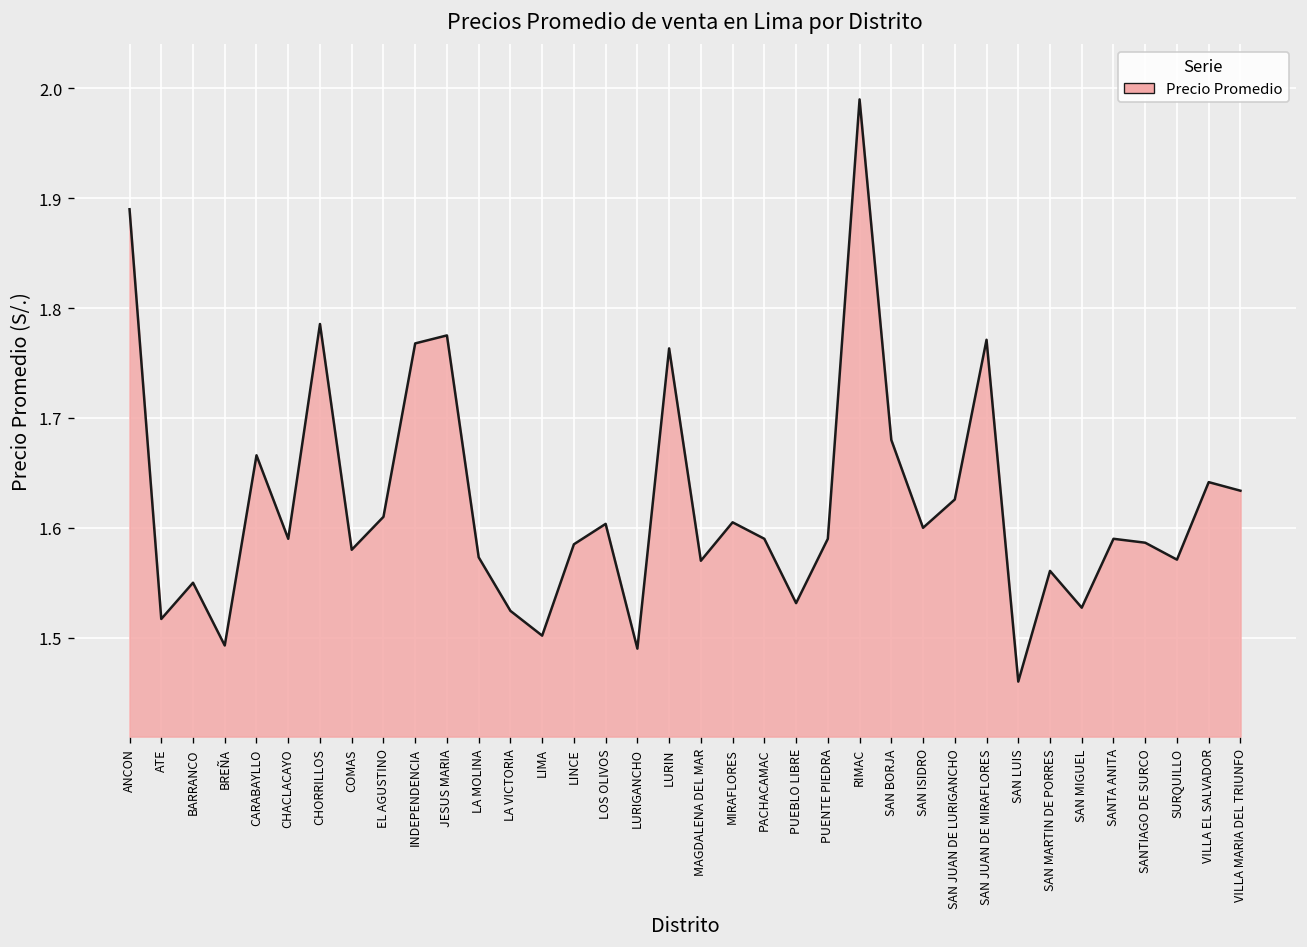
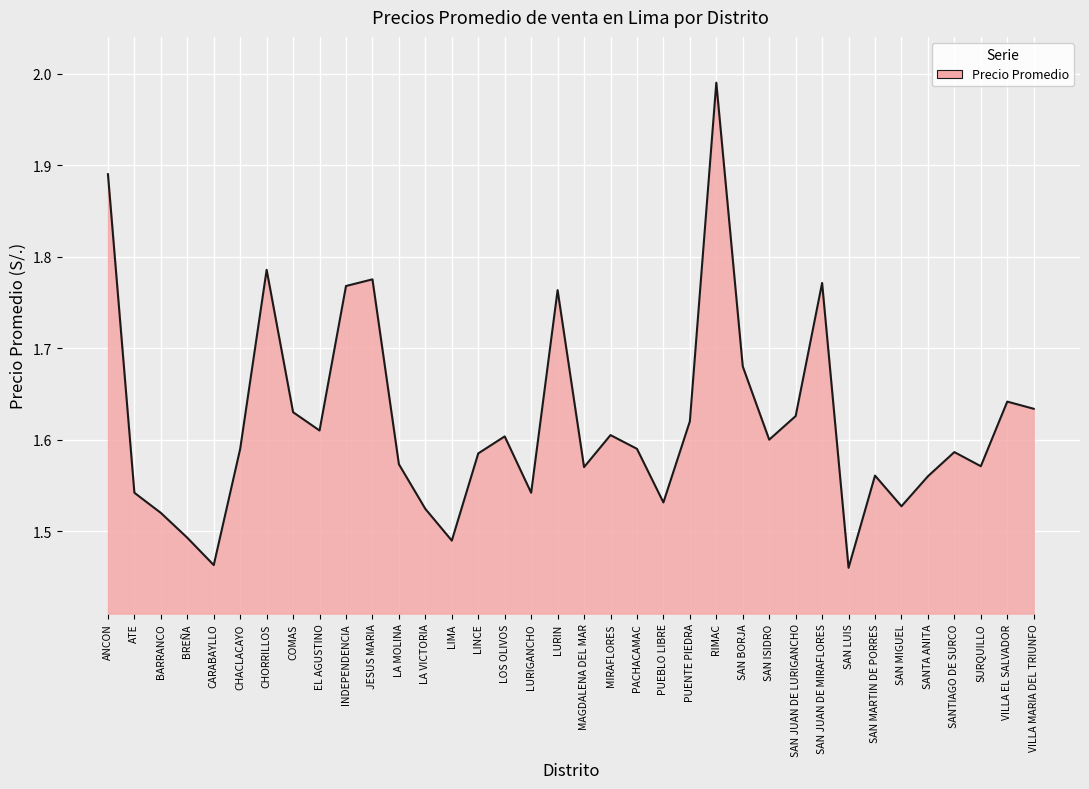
ATE: 1.52 -> 1.54
BARRANCO: 1.55 -> 1.52
CARABAYLLO: 1.67 -> 1.46
COMAS: 1.58 -> 1.63
LIMA: 1.50 -> 1.49
LURIGANCHO: 1.49 -> 1.54
PUENTE PIEDRA: 1.59 -> 1.62
SANTA ANITA: 1.59 -> 1.56
